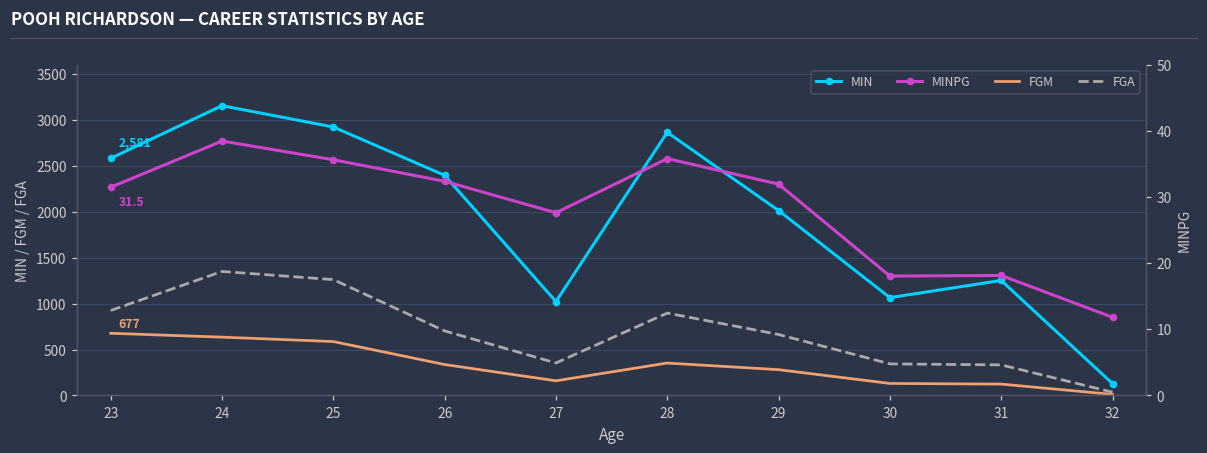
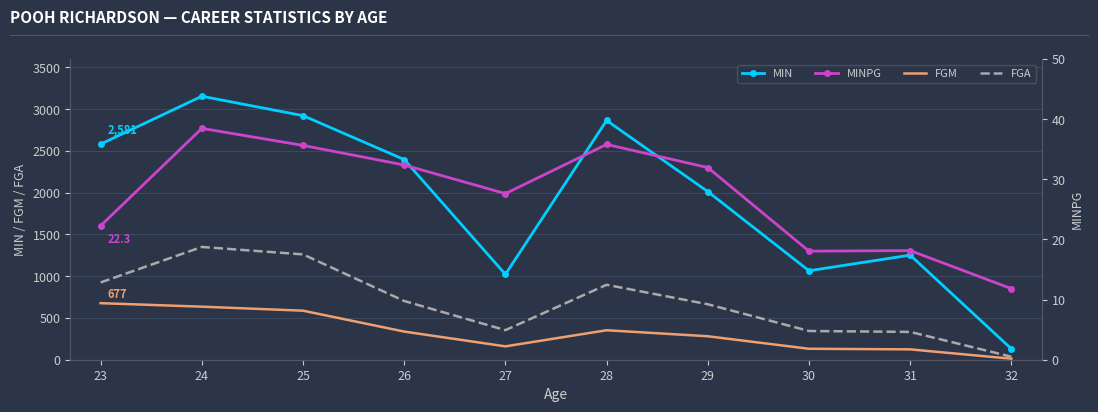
MINPG, 23: 31.5 -> 22.3
